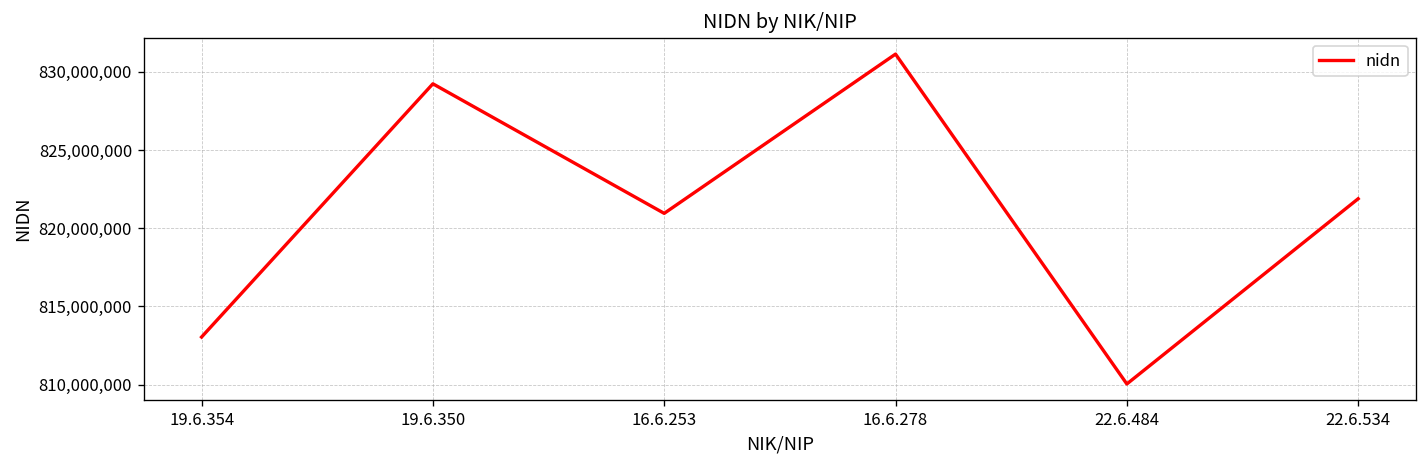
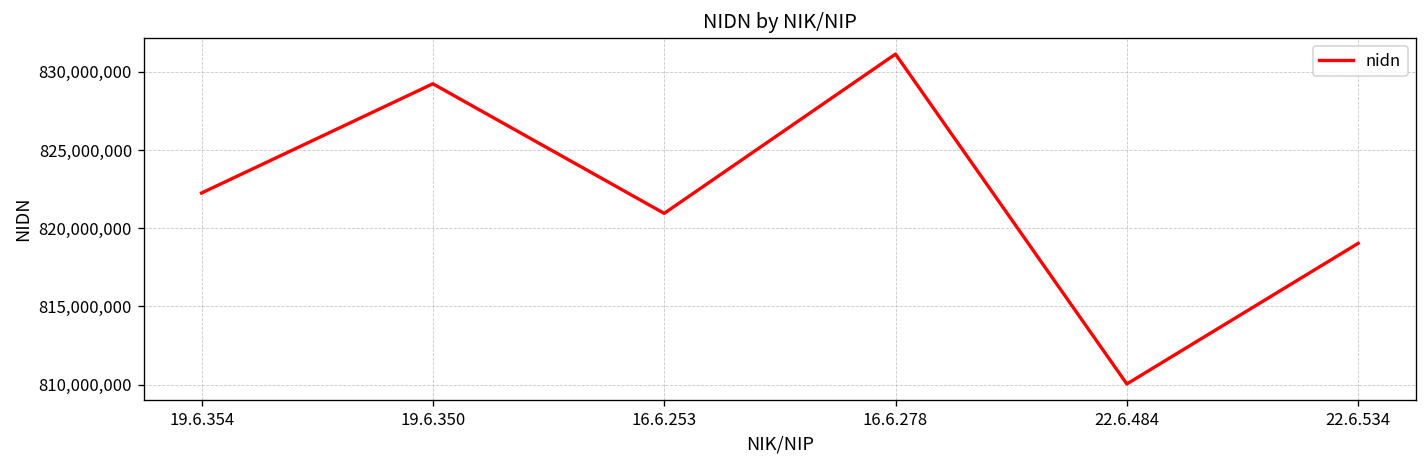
19.6.354: 813,000,000 -> 822,200,000
22.6.534: 821,900,000 -> 819,000,000
